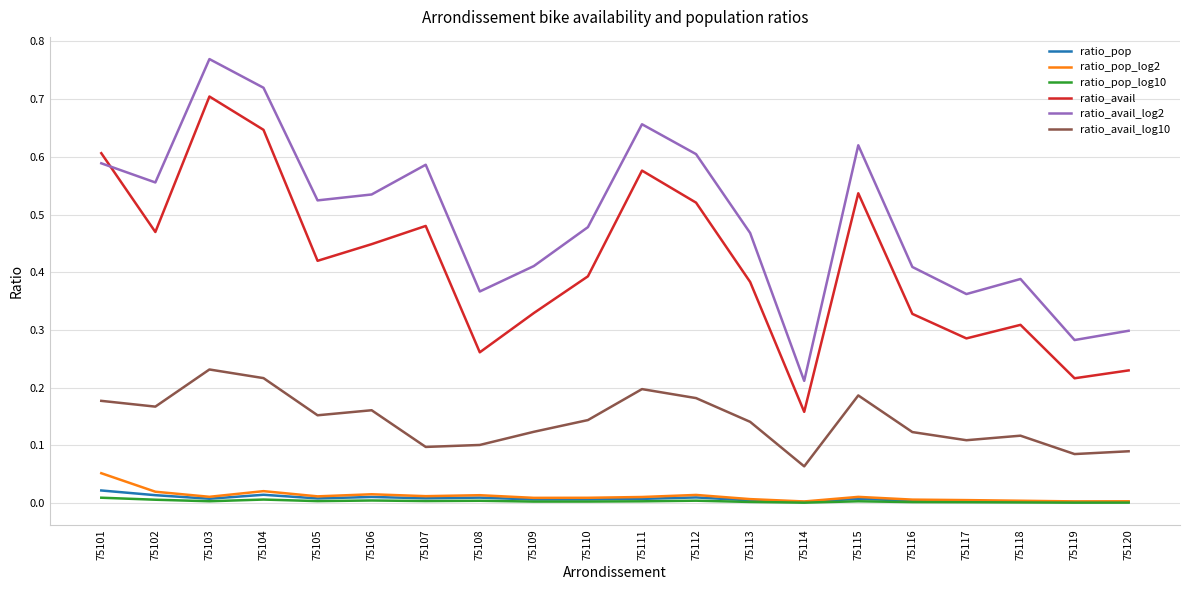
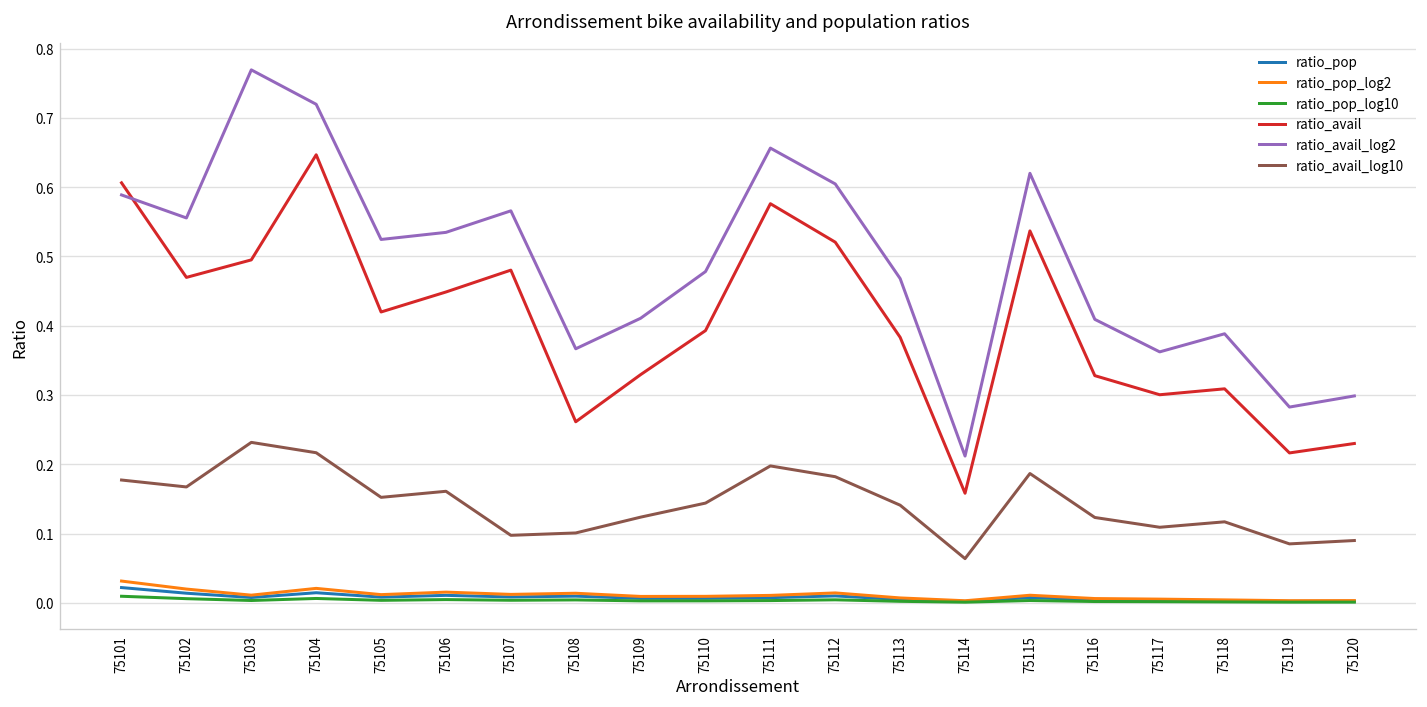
ratio_pop_log2, 75101: 0.05 -> 0.03
ratio_avail, 75103: 0.70 -> 0.49
ratio_avail_log2, 75107: 0.59 -> 0.57
ratio_avail, 75117: 0.29 -> 0.30
